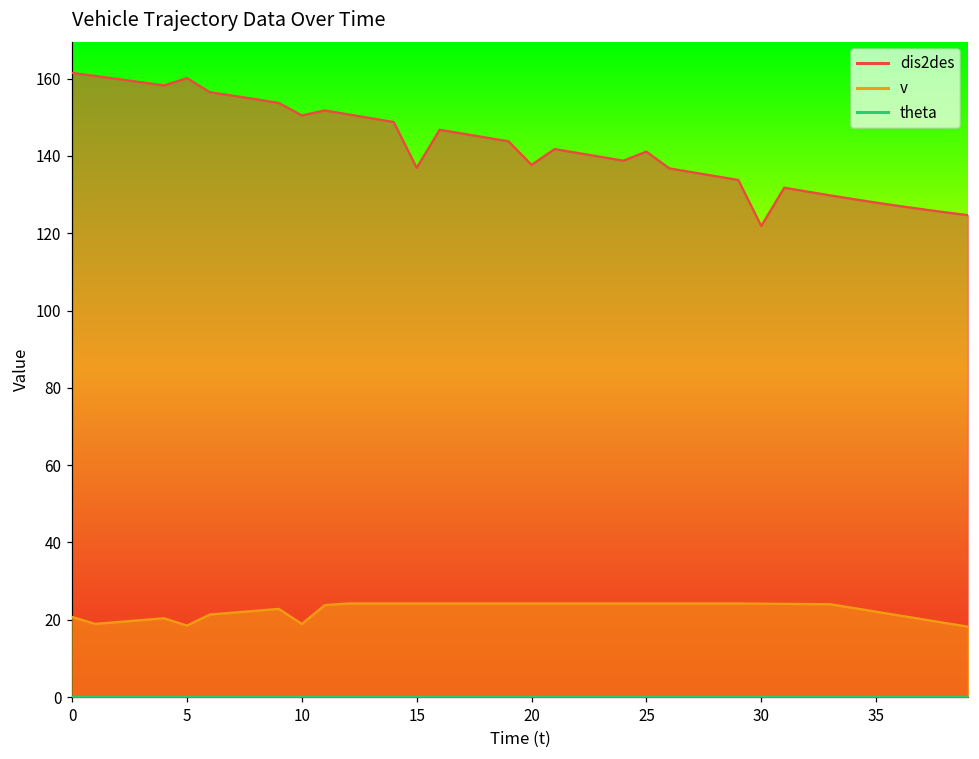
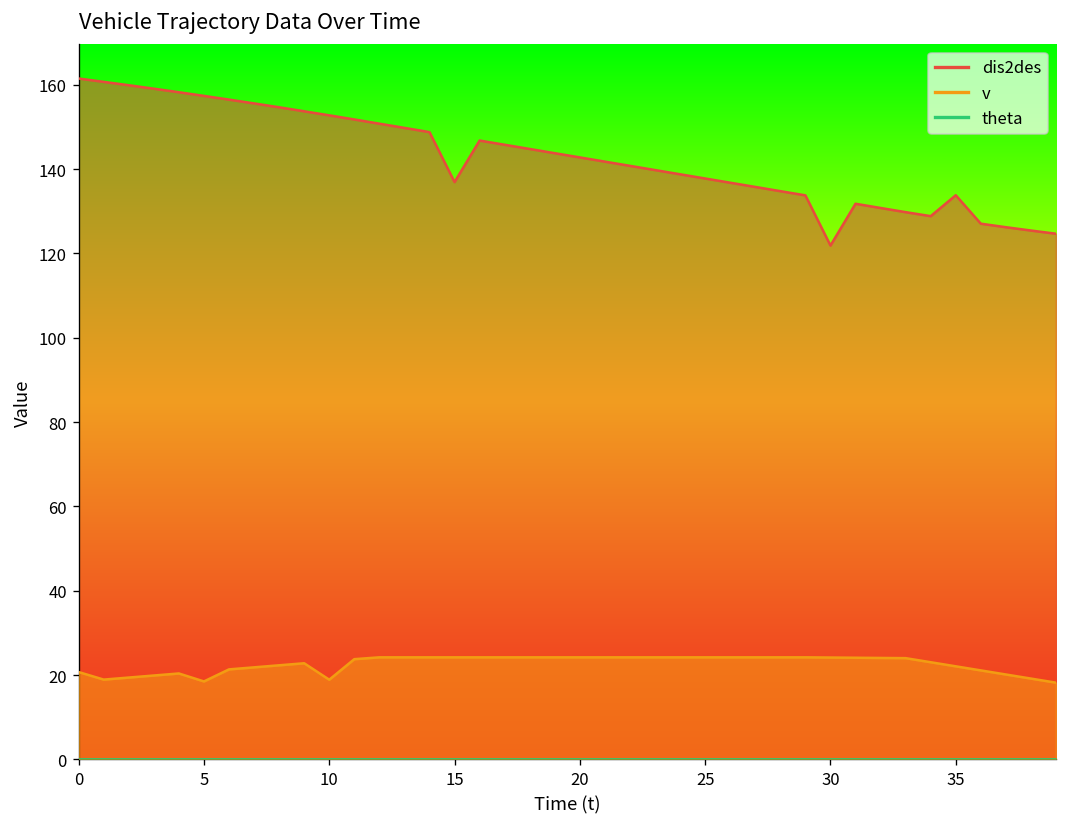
dis2des, 5: 160 -> 157
dis2des, 10: 150 -> 153
dis2des, 20: 138 -> 143
dis2des, 25: 141 -> 138
dis2des, 35: 128 -> 134
